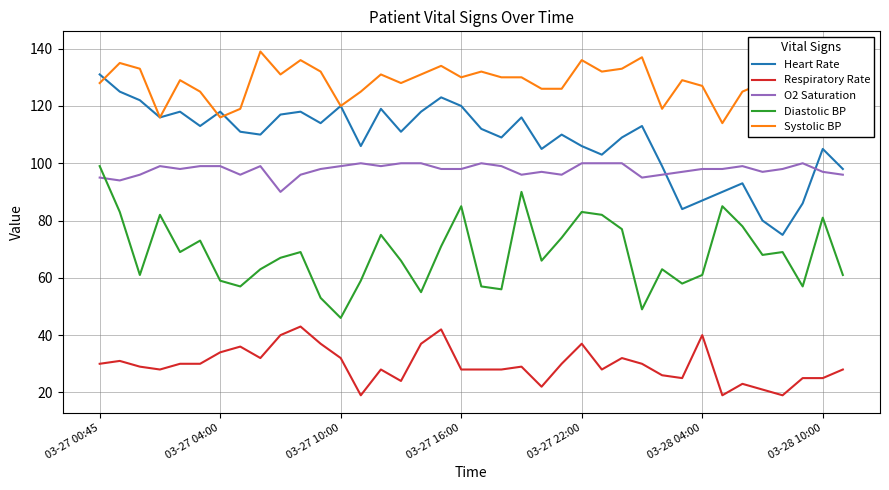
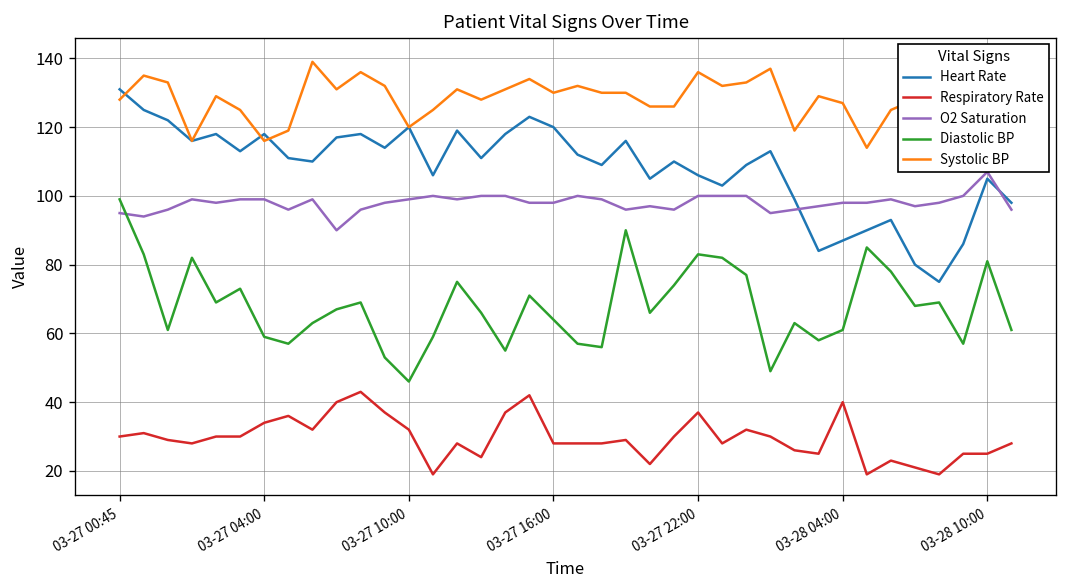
Diastolic BP, 03-27 16:00: 85 -> 64
O2 Saturation, 03-28 10:00: 97 -> 107
